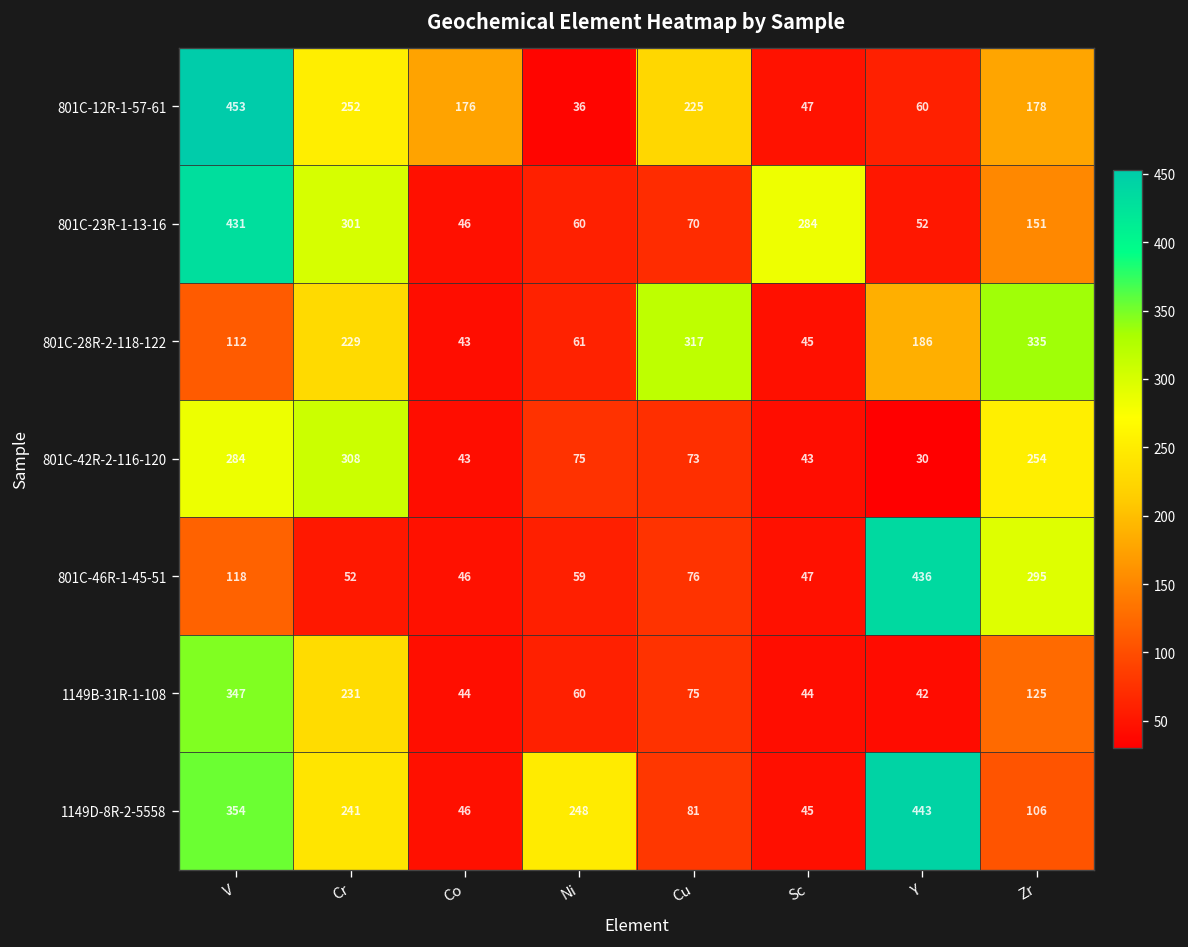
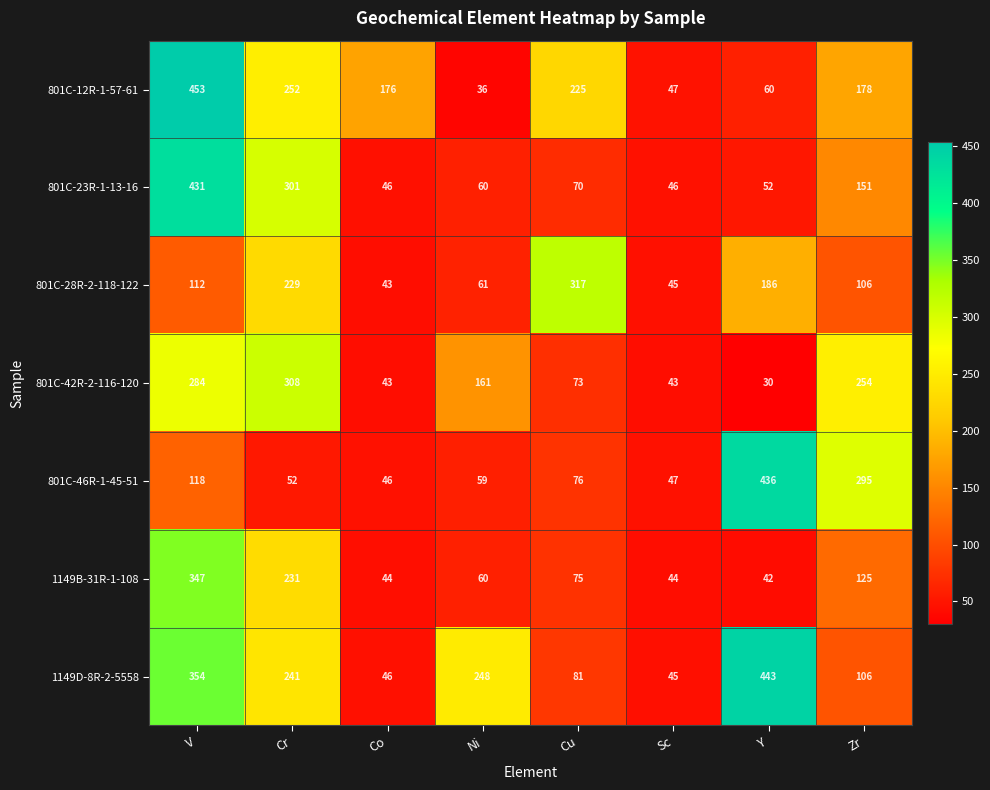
801C-23R-1-13-16, Sc: 284 -> 46
801C-28R-2-118-122, Zr: 335 -> 106
801C-42R-2-116-120, Ni: 75 -> 161
